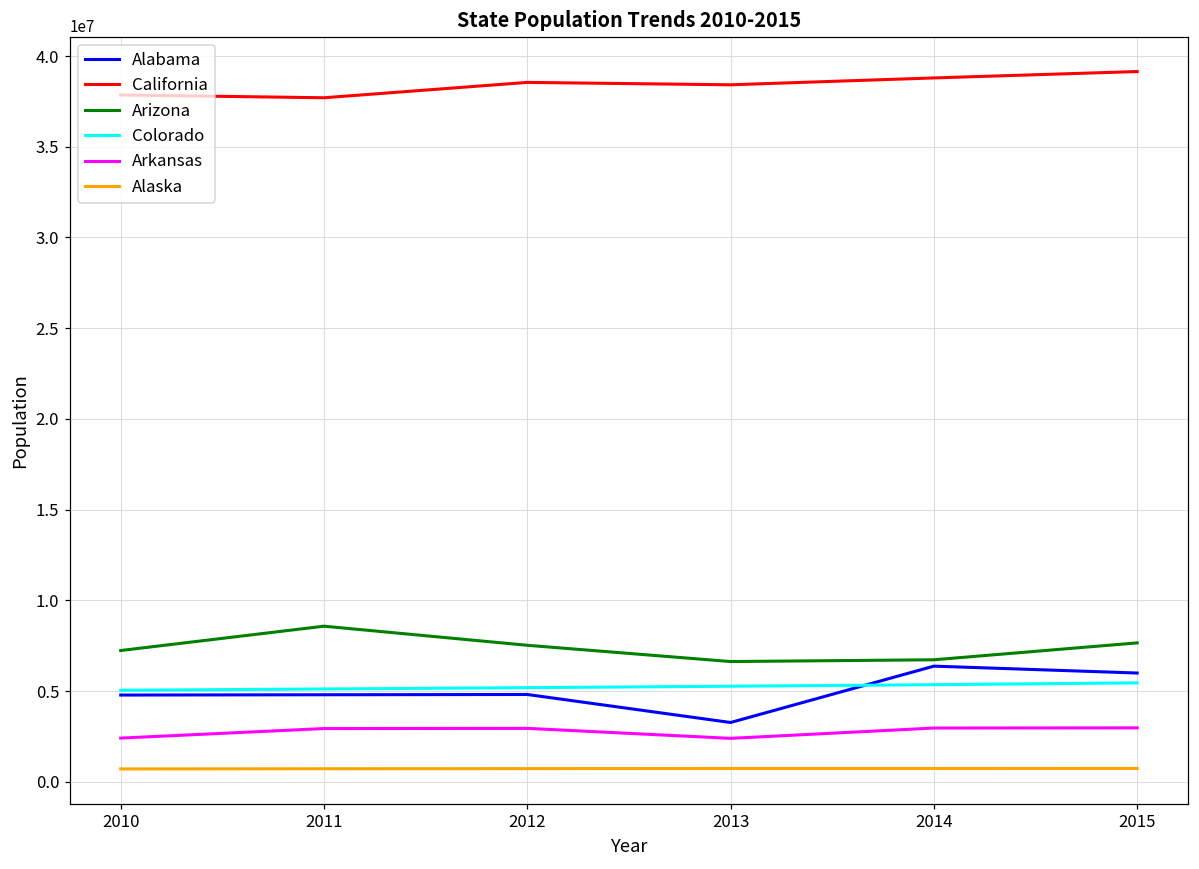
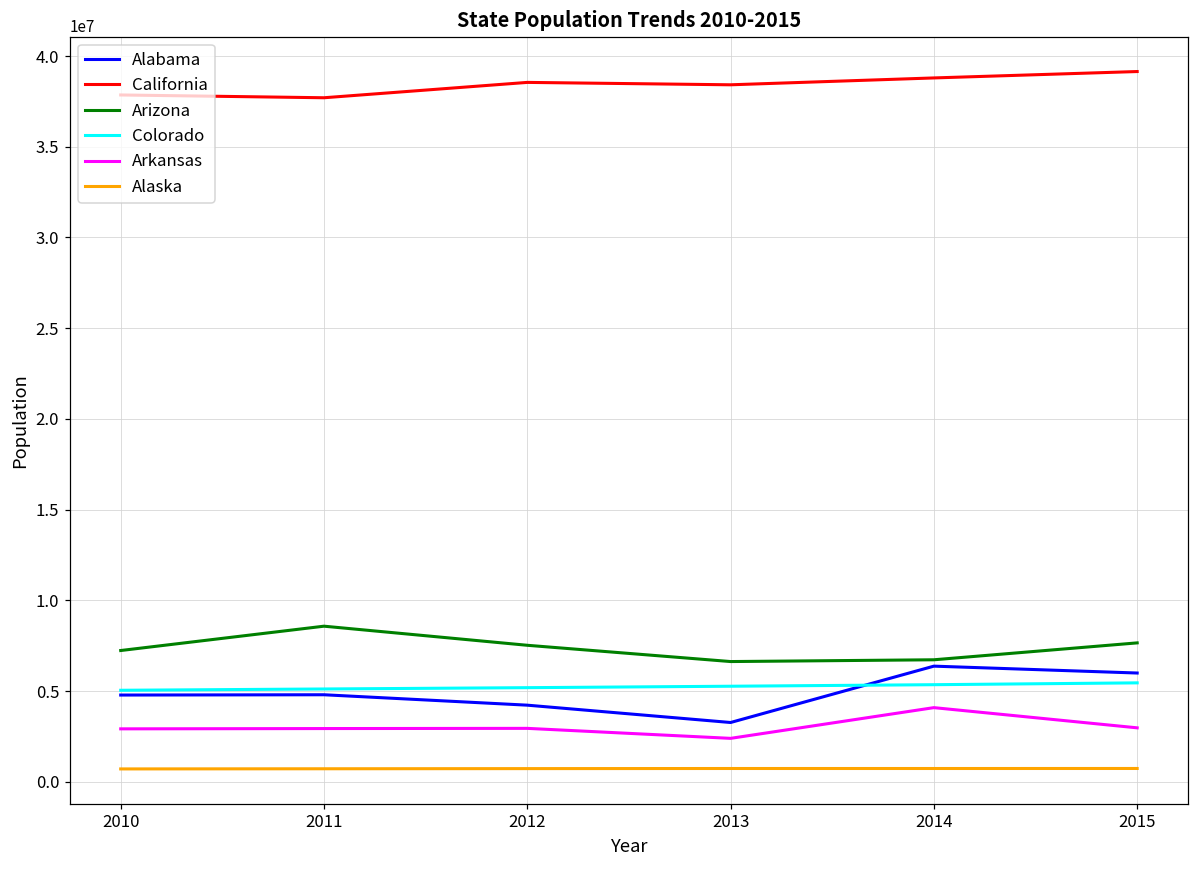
Arkansas, 2010: 2400000 -> 2900000
Alabama, 2012: 4800000 -> 4200000
Arkansas, 2014: 3000000 -> 4100000
